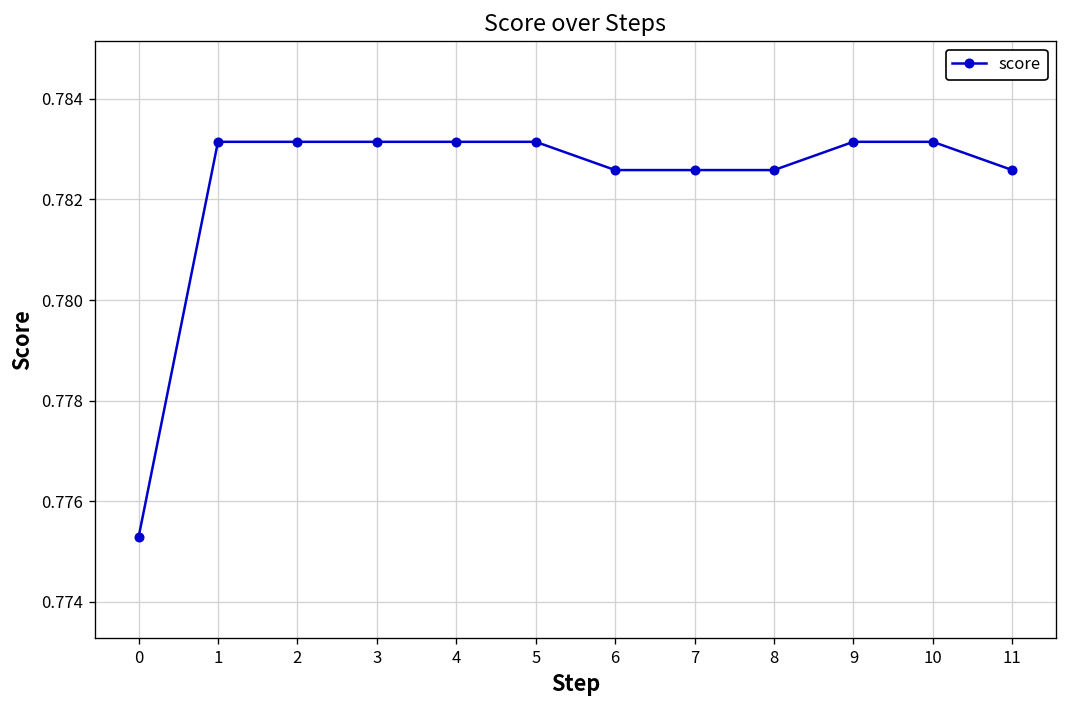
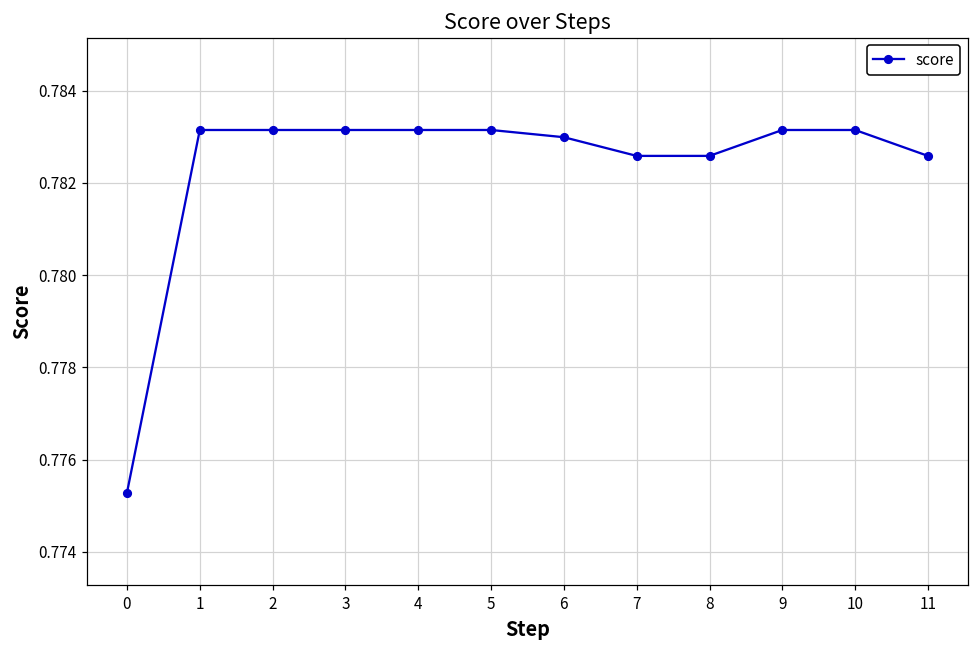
6: 0.7826 -> 0.7830
